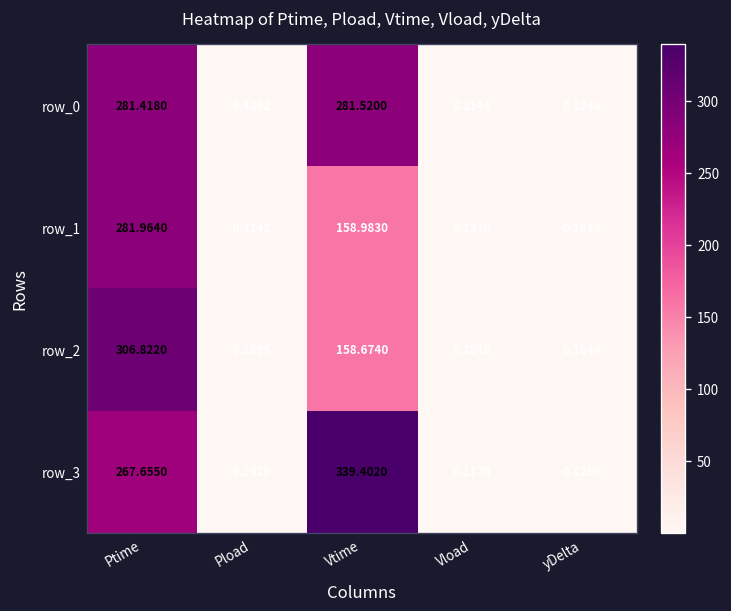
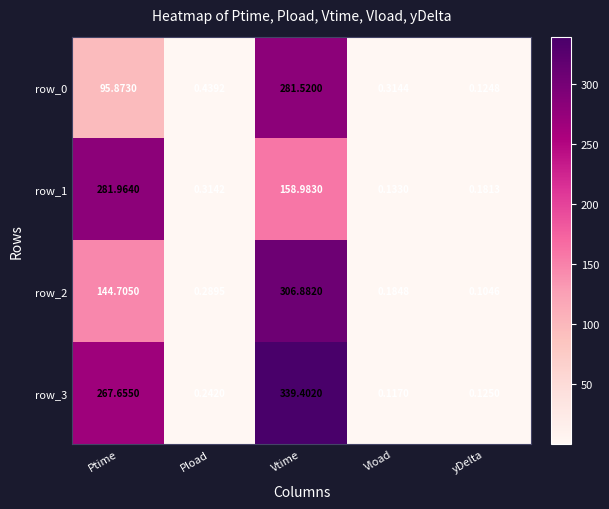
row_0, Ptime: 281.4180 -> 95.8730
row_2, Ptime: 306.8220 -> 144.7050
row_2, Vtime: 158.6740 -> 306.8820
